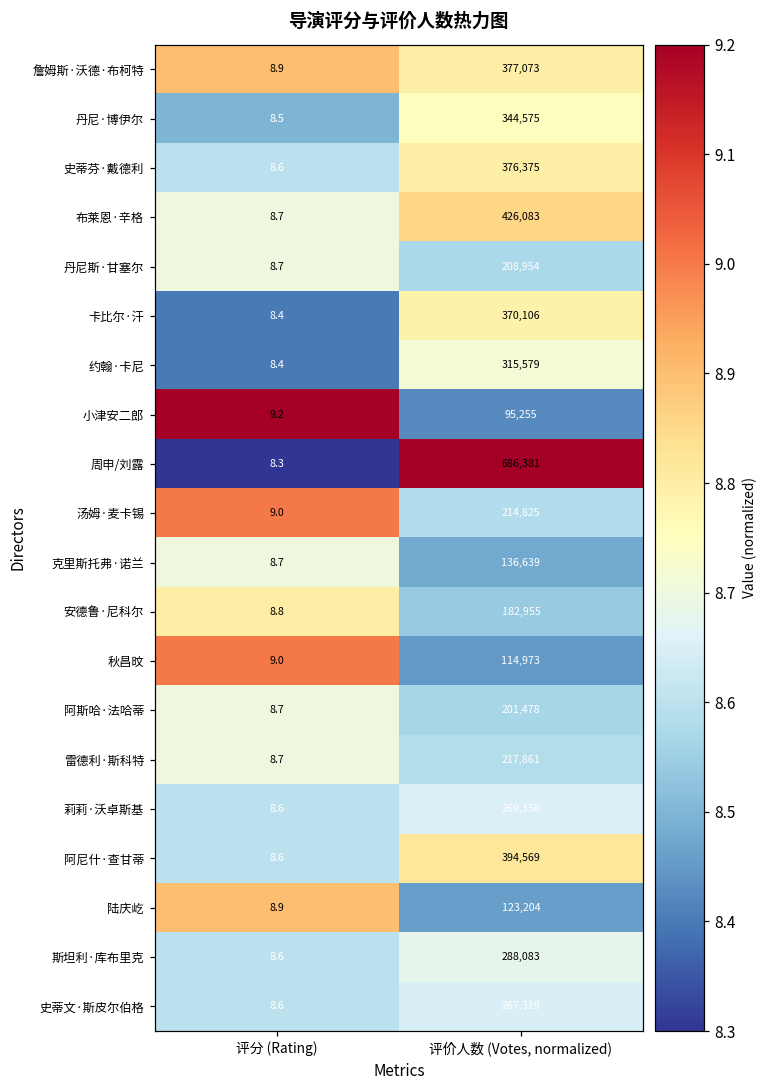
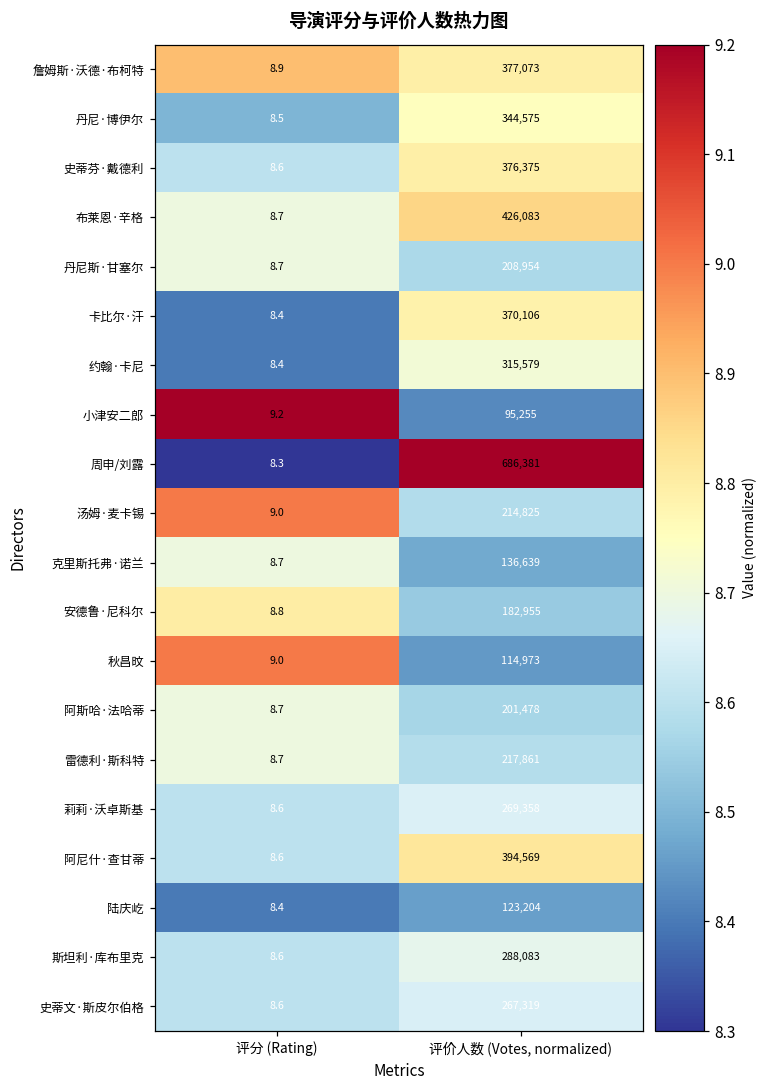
陆庆屹, 评分 (Rating): 8.9 -> 8.4
